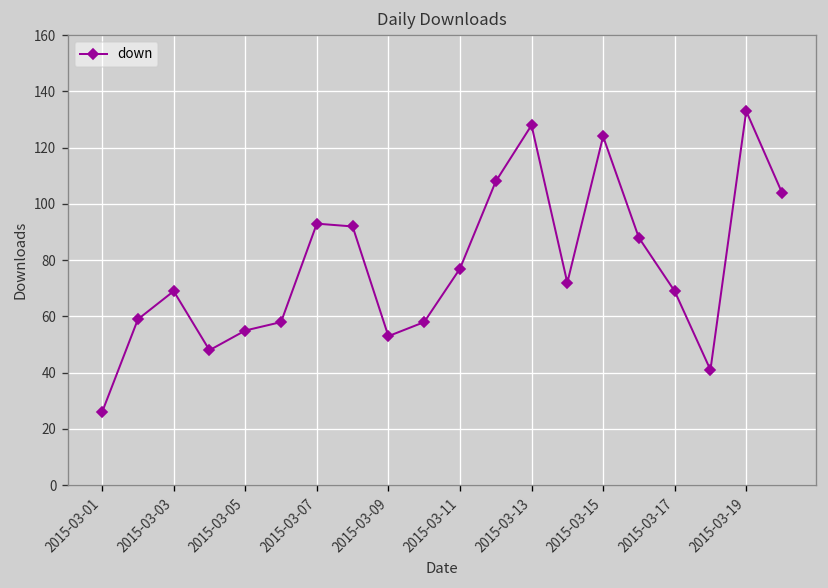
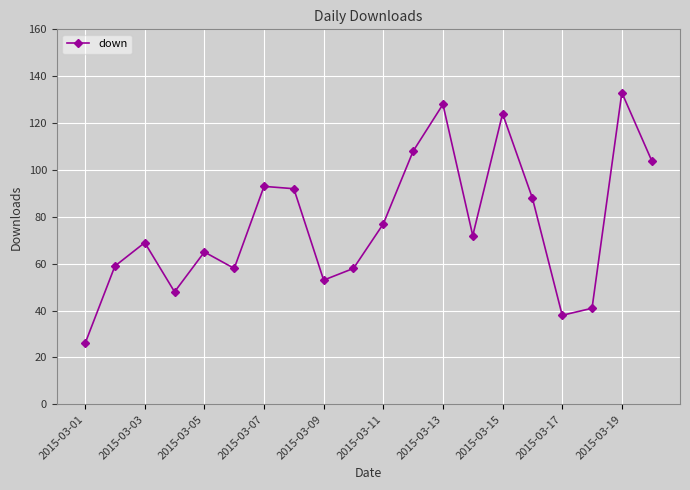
2015-03-05: 55 -> 65
2015-03-17: 69 -> 38
